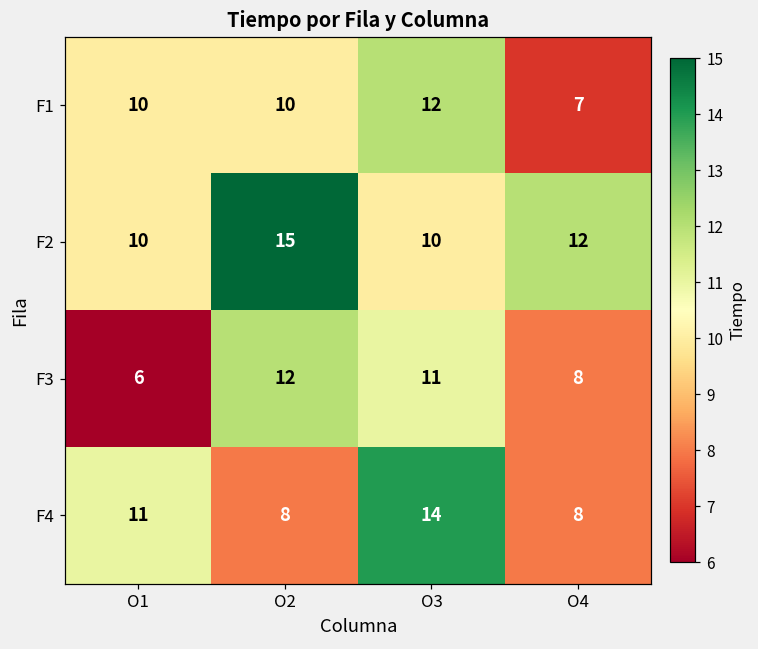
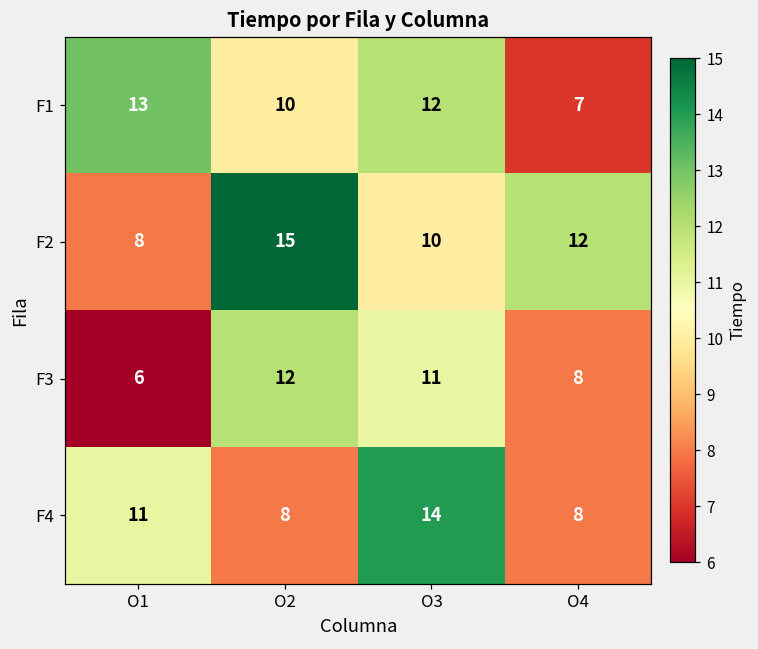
F1, O1: 10 -> 13
F2, O1: 10 -> 8
